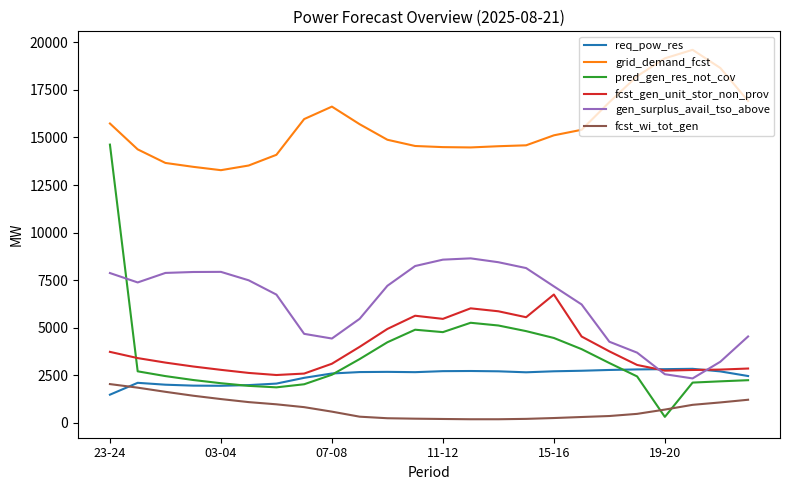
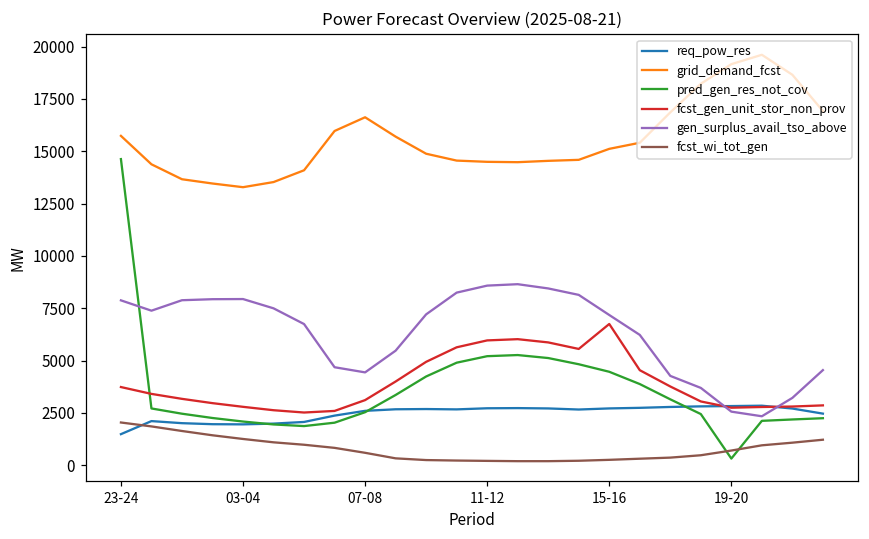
pred_gen_res_not_cov, 11-12: 4800 -> 5200
fcst_gen_unit_stor_non_prov, 11-12: 5500 -> 6000
